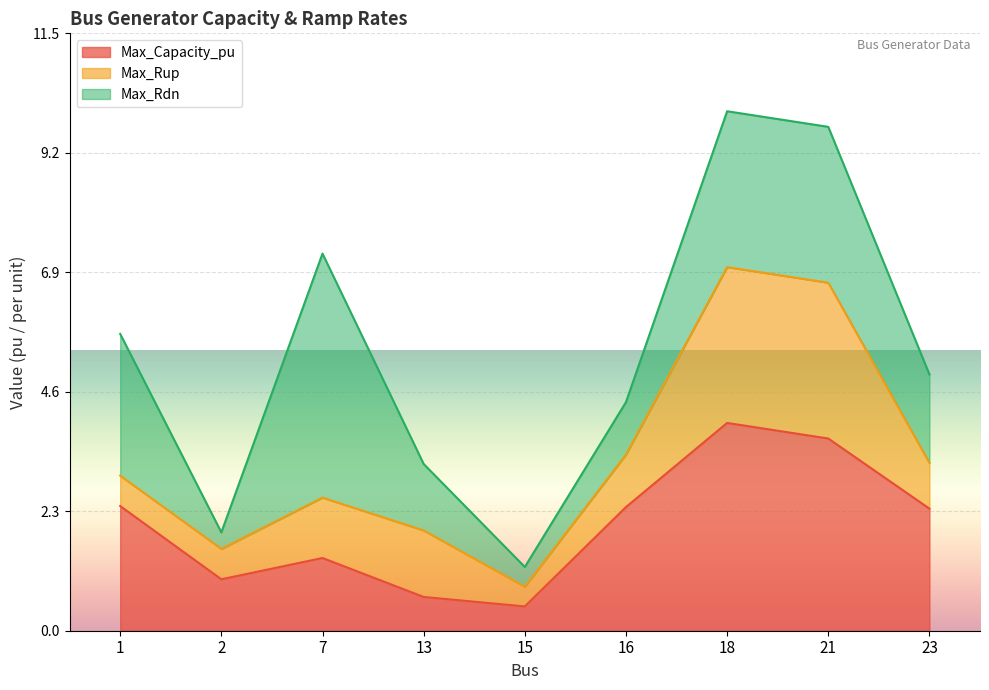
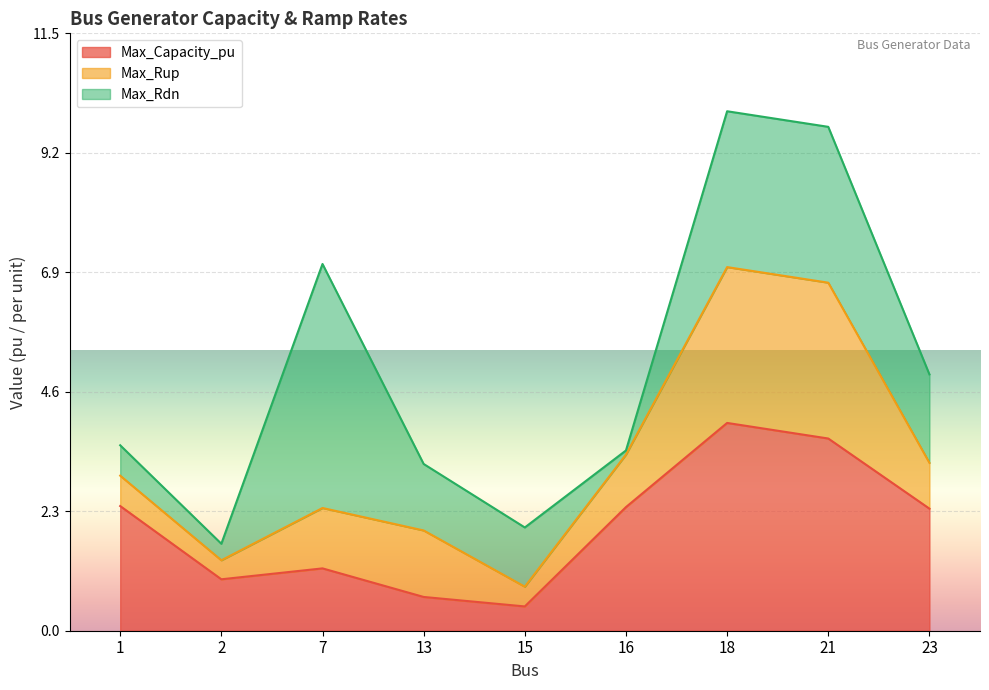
Max_Rdn, 1: 2.7 -> 0.6
Max_Rup, 2: 0.6 -> 0.4
Max_Capacity_pu, 7: 1.4 -> 1.2
Max_Rdn, 15: 0.4 -> 1.1
Max_Rdn, 16: 1.0 -> 0.1
